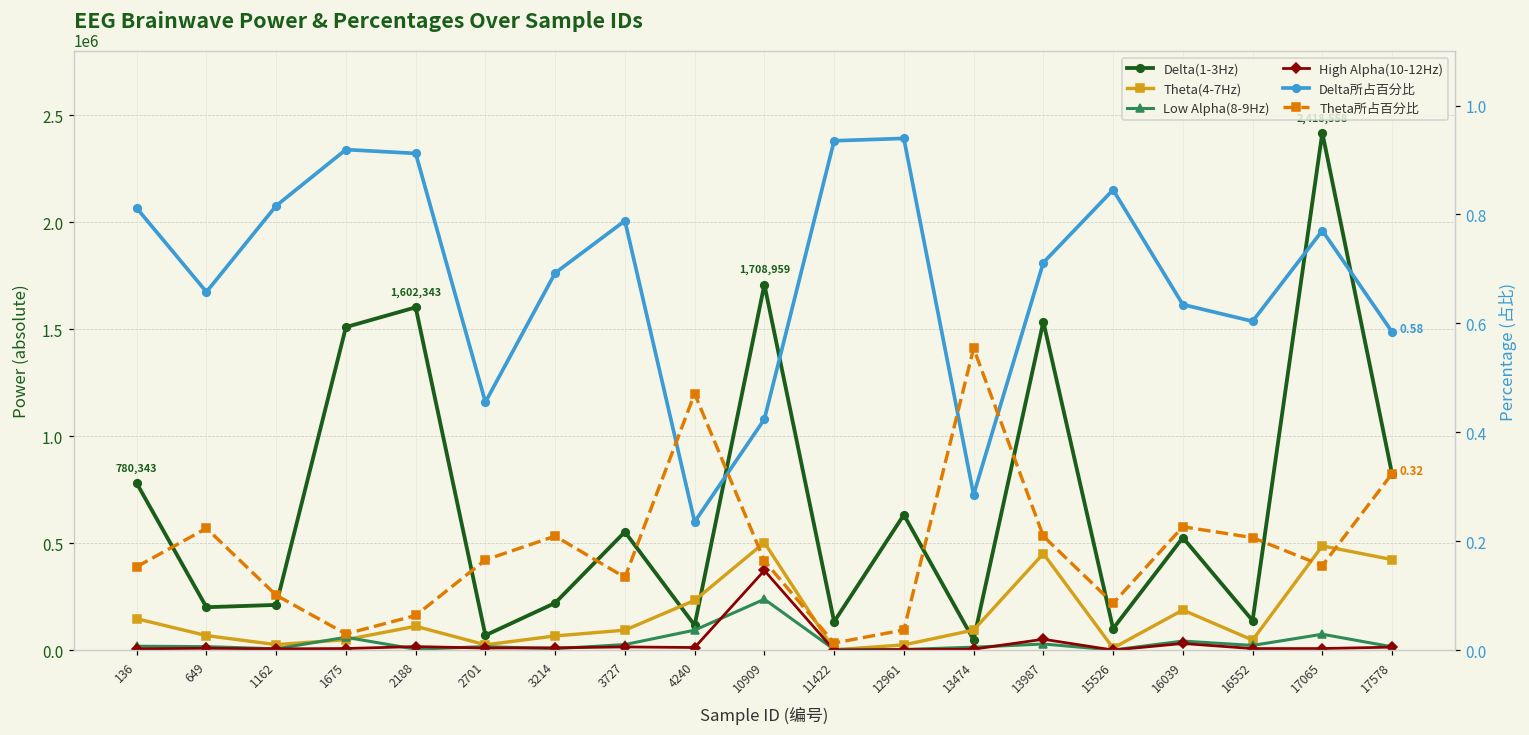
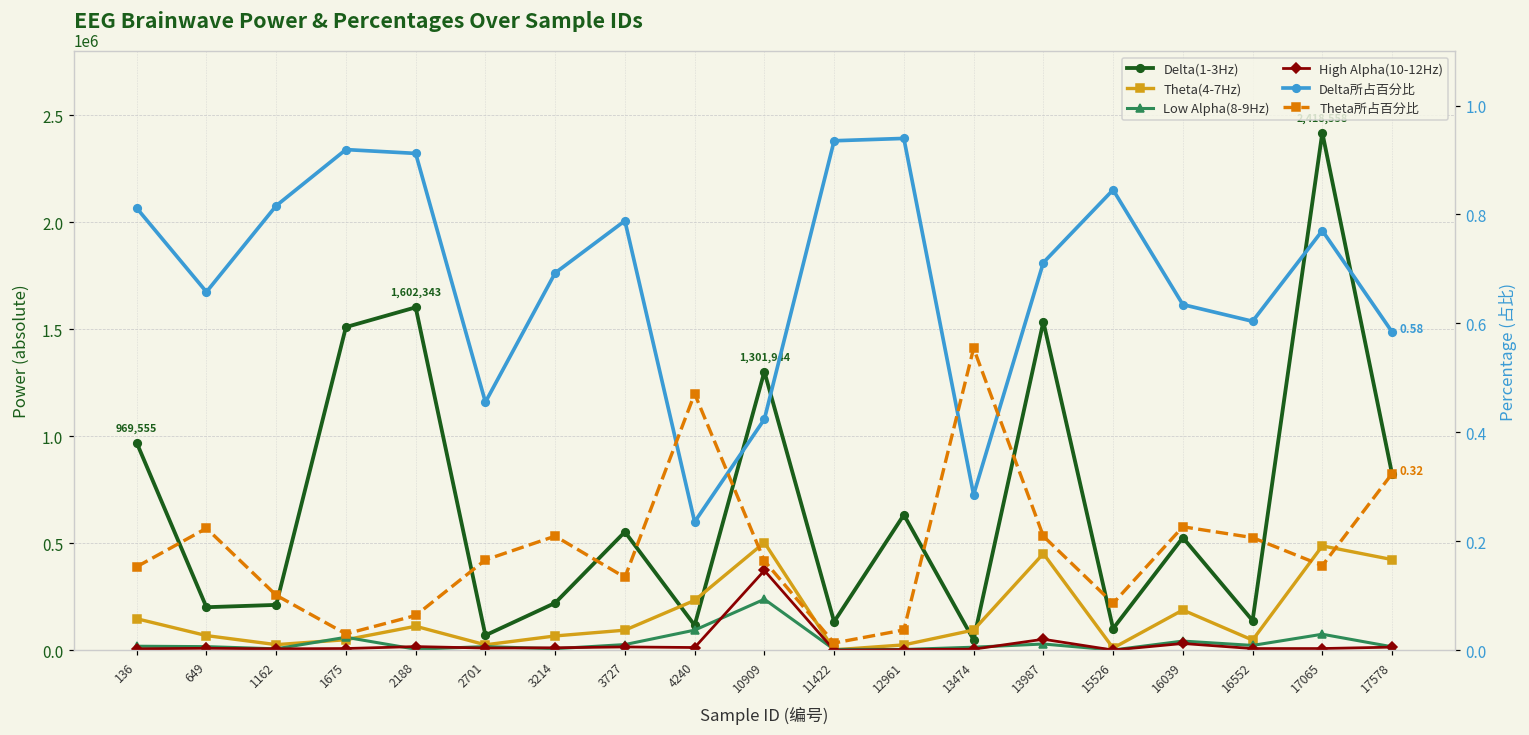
Delta(1-3Hz), 136: 780,343 -> 969,555
Delta(1-3Hz), 10909: 1,708,959 -> 1,301,944
